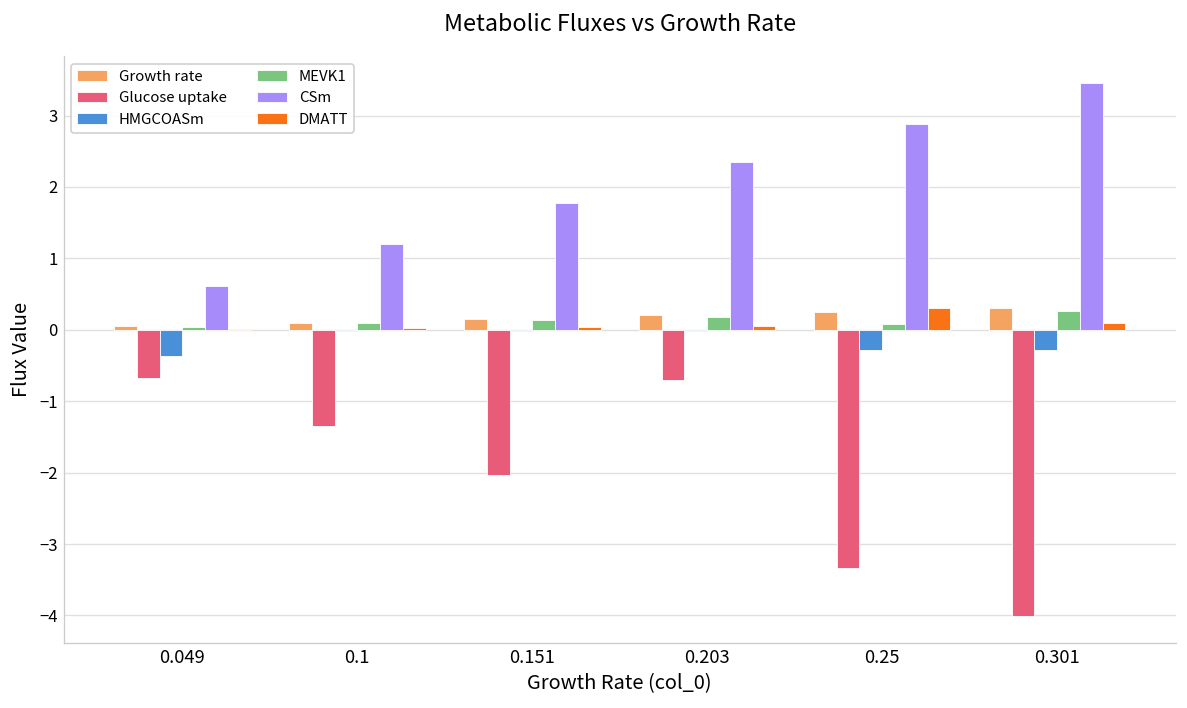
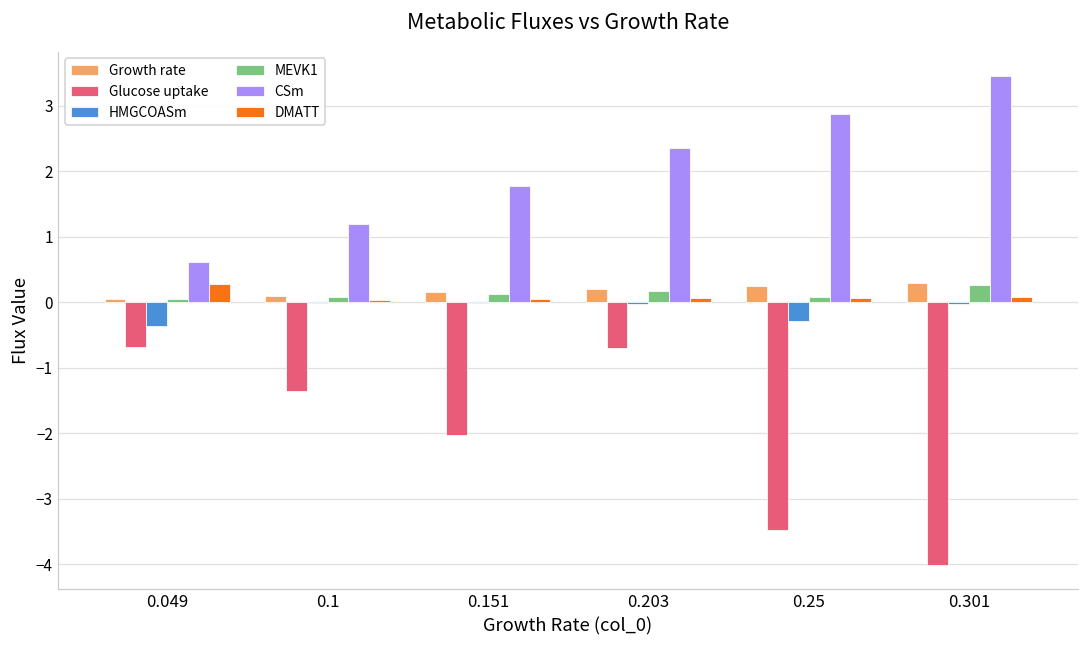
DMATT, 0.049: 0.0 -> 0.3
Glucose uptake, 0.25: -3.3 -> -3.5
DMATT, 0.25: 0.3 -> 0.1
HMGCOASm, 0.301: -0.3 -> 0.0
